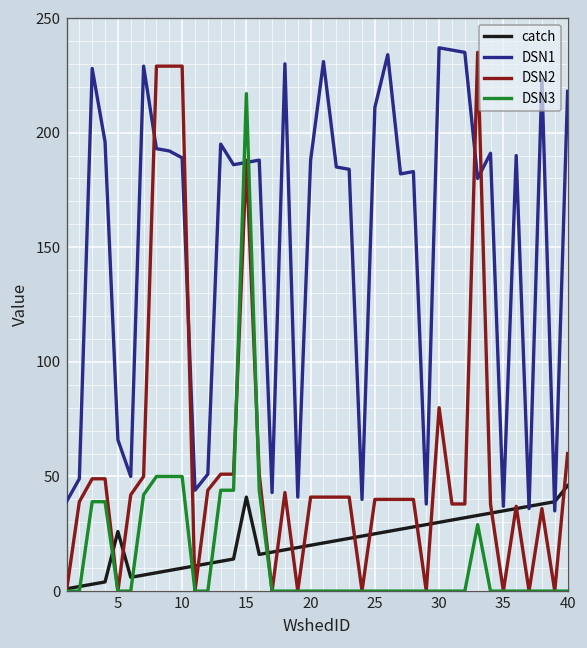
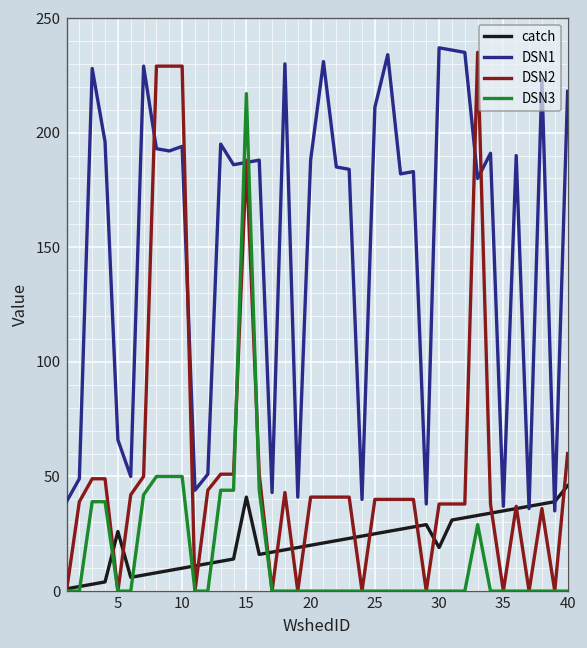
DSN1, 10: 189 -> 194
catch, 30: 30 -> 19
DSN2, 30: 80 -> 38
